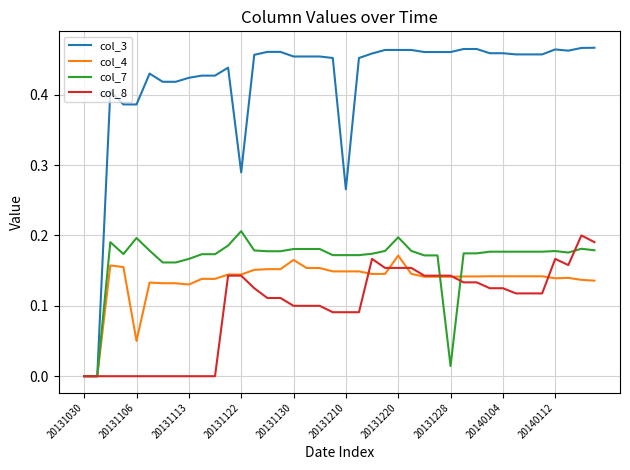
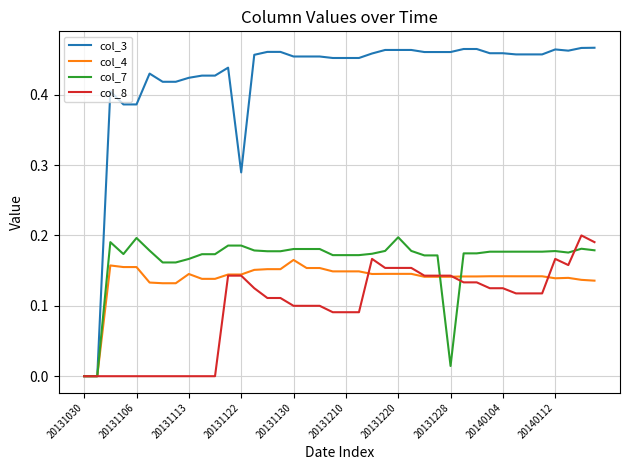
col_4, 20131106: 0.05 -> 0.16
col_4, 20131113: 0.13 -> 0.15
col_7, 20131122: 0.21 -> 0.19
col_3, 20131210: 0.27 -> 0.45
col_4, 20131220: 0.17 -> 0.15
